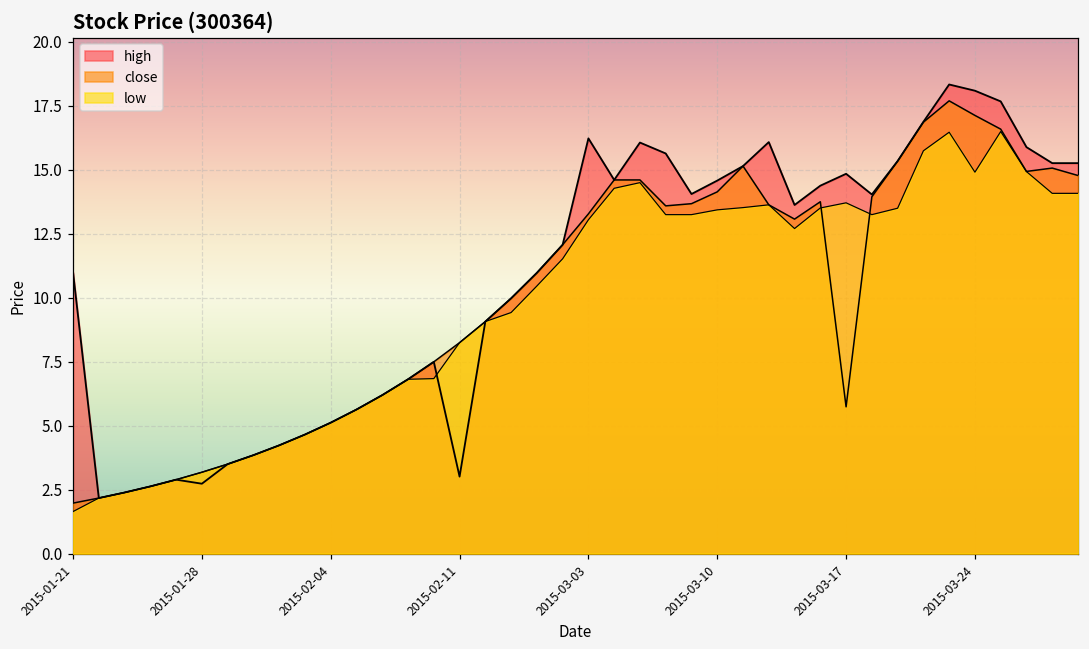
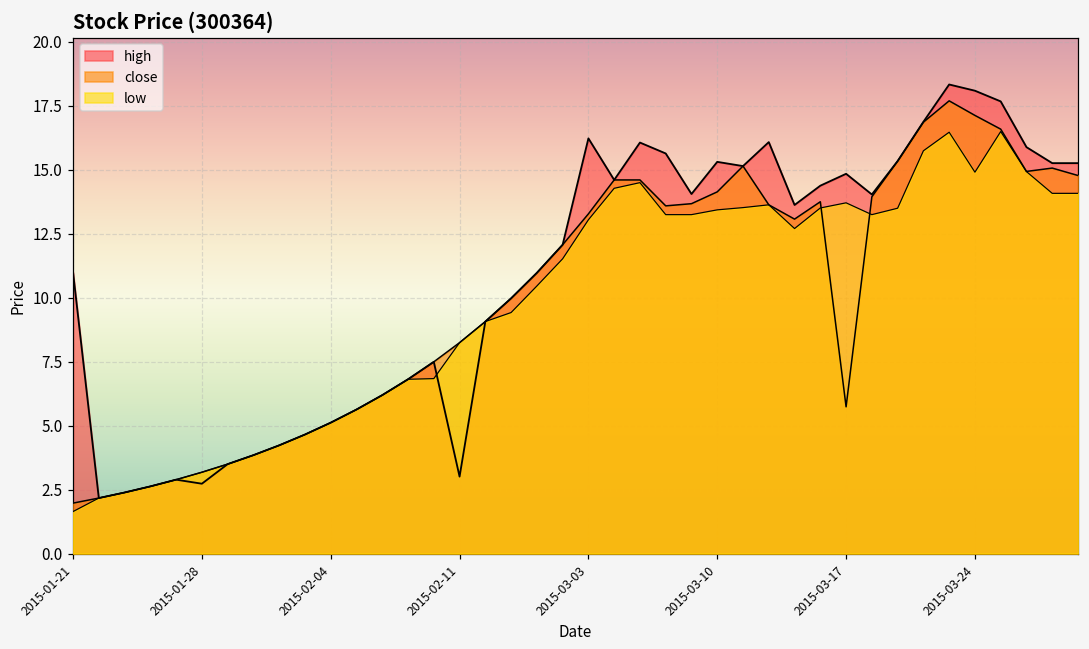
high, 2015-03-10: 14.6 -> 15.3
